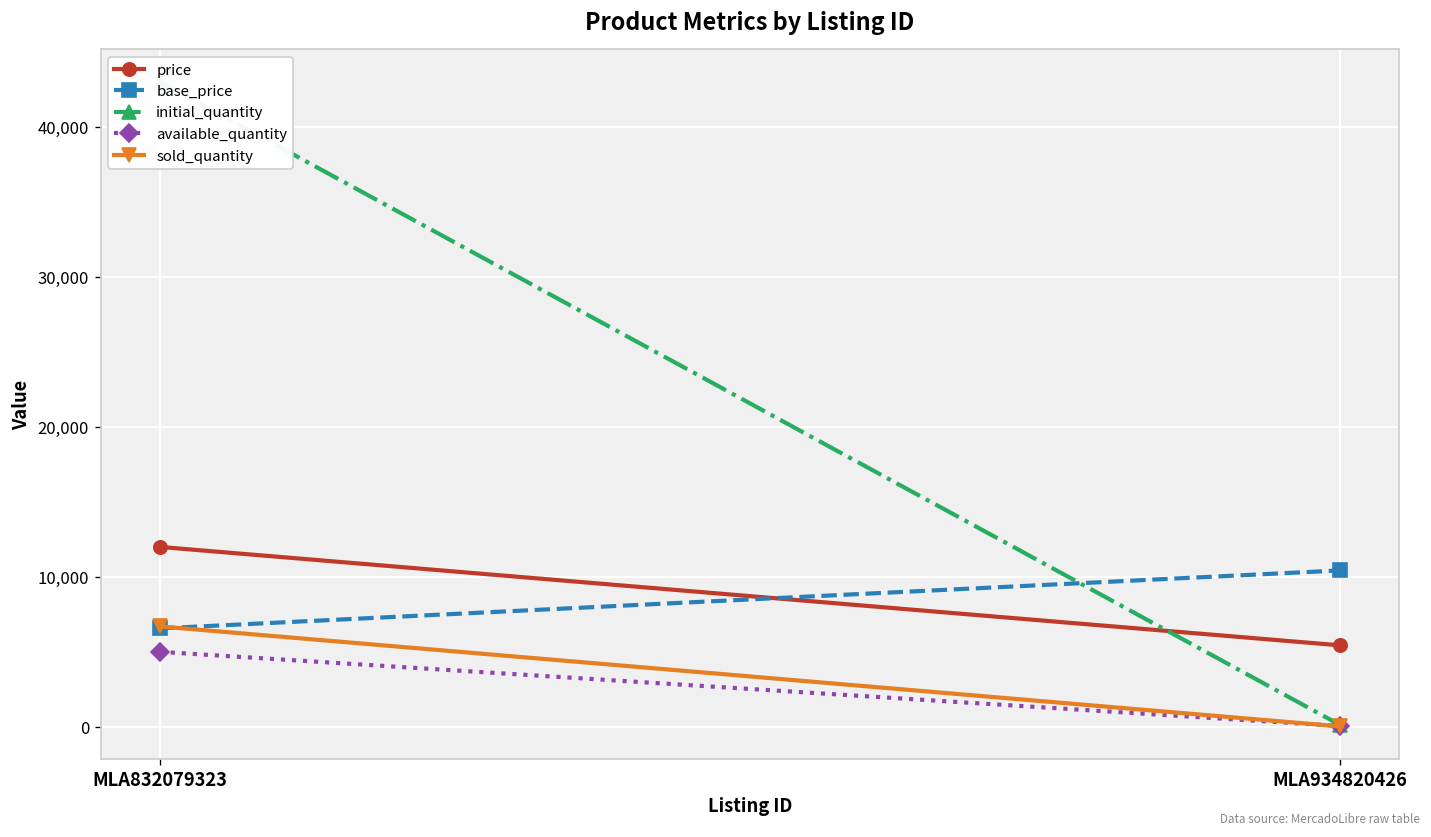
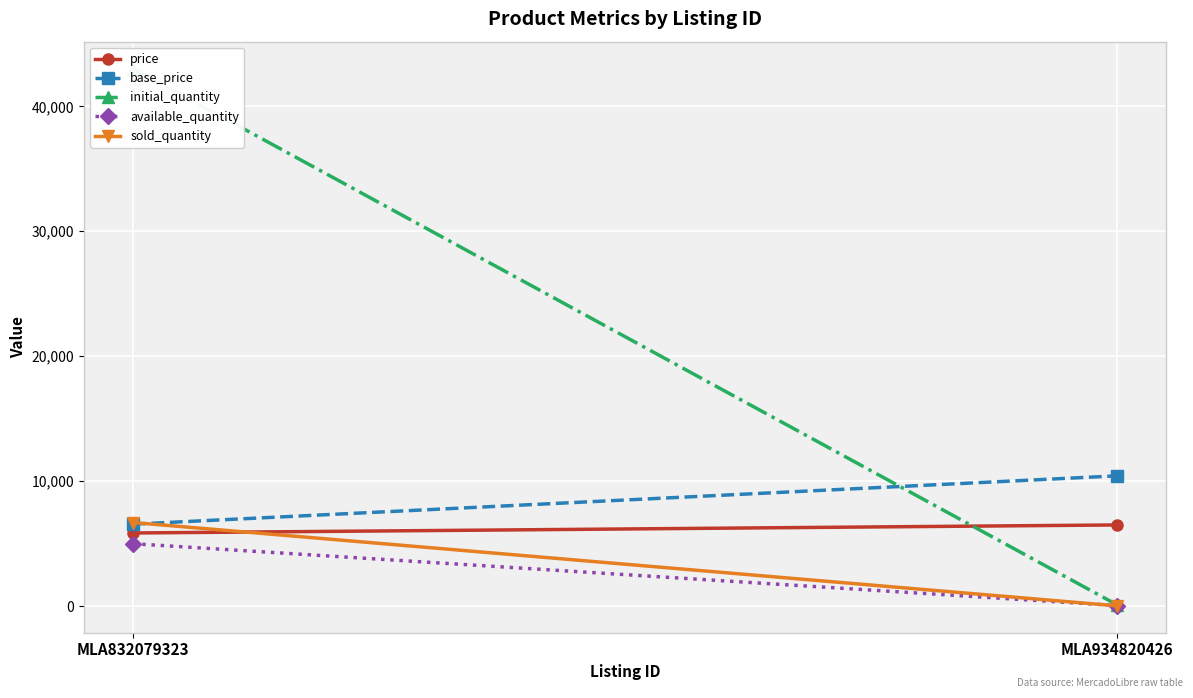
price, MLA832079323: 12,000 -> 5,900
price, MLA934820426: 5,400 -> 6,500
